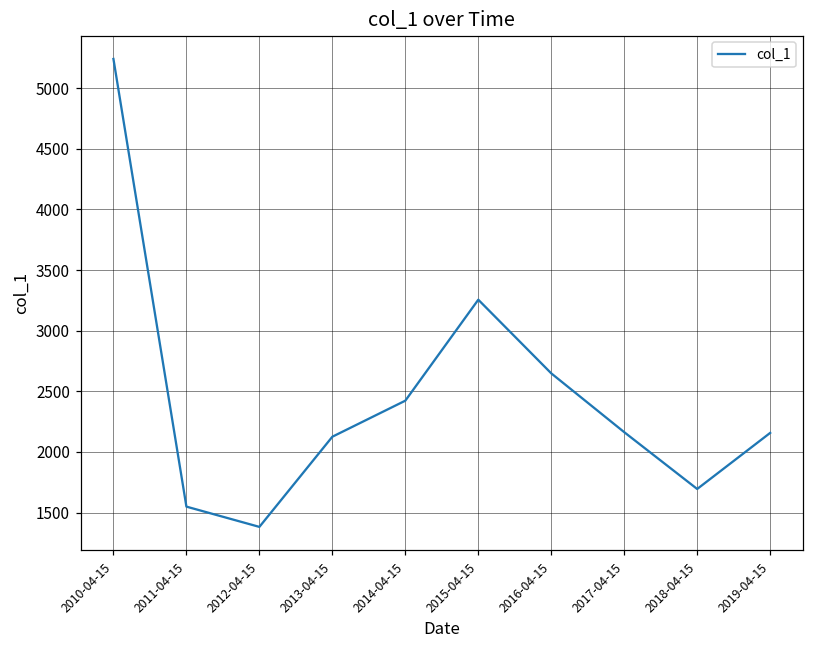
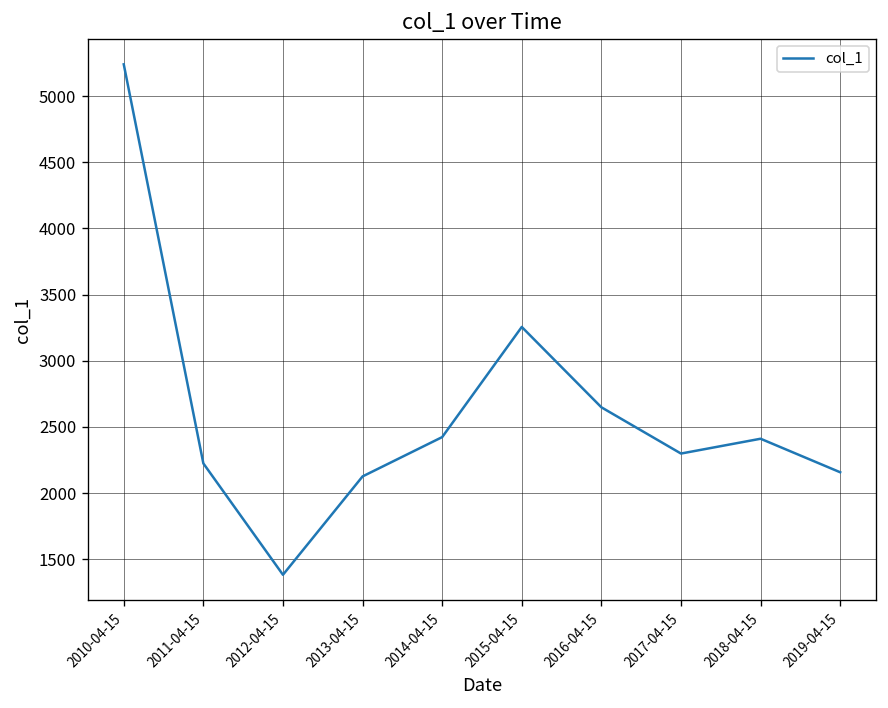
2011-04-15: 1550 -> 2220
2017-04-15: 2160 -> 2300
2018-04-15: 1690 -> 2410
